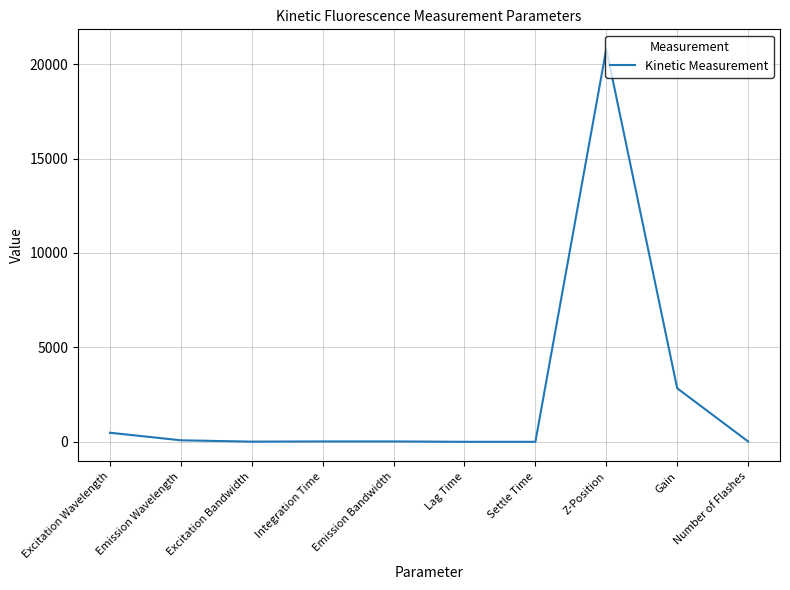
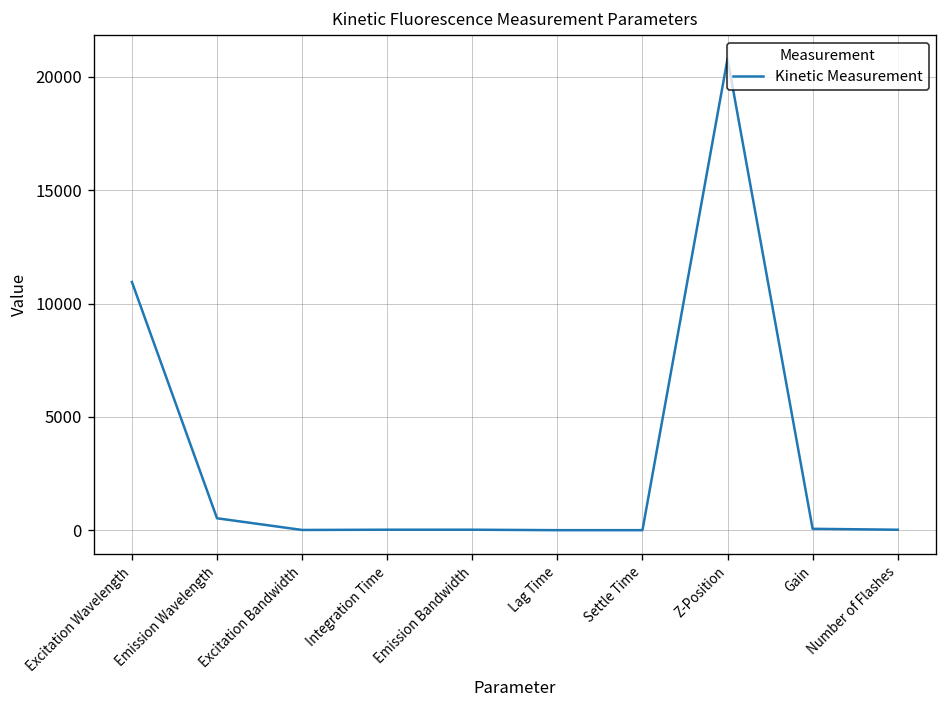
Excitation Wavelength: 500 -> 11000
Emission Wavelength: 100 -> 500
Gain: 2800 -> 100
